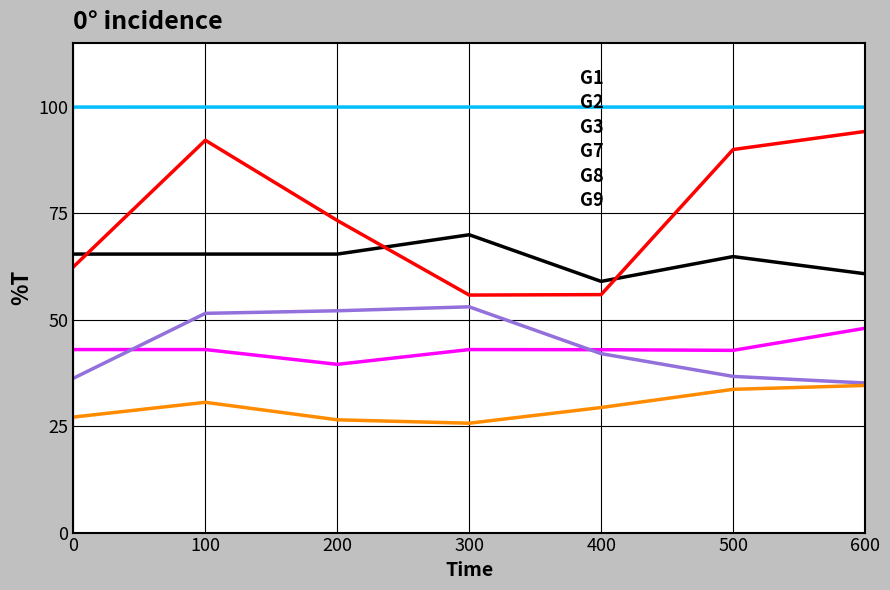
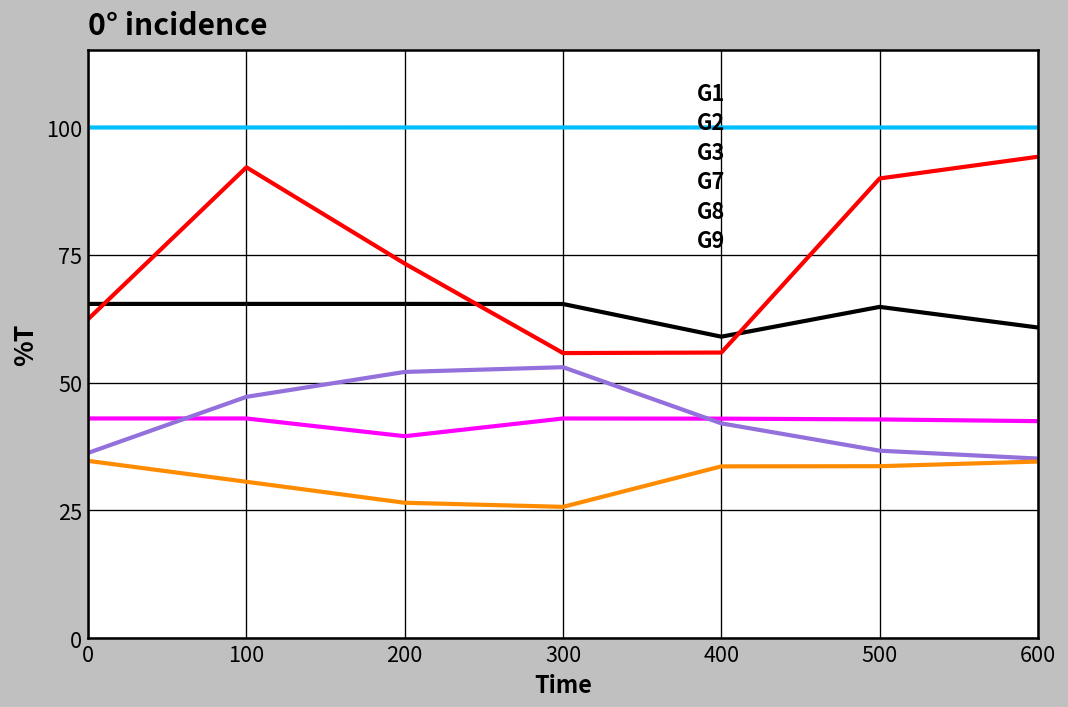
G9, 0: 27 -> 35
G8, 100: 51 -> 47
G1, 300: 70 -> 65
G9, 400: 29 -> 34
G3, 600: 48 -> 42
